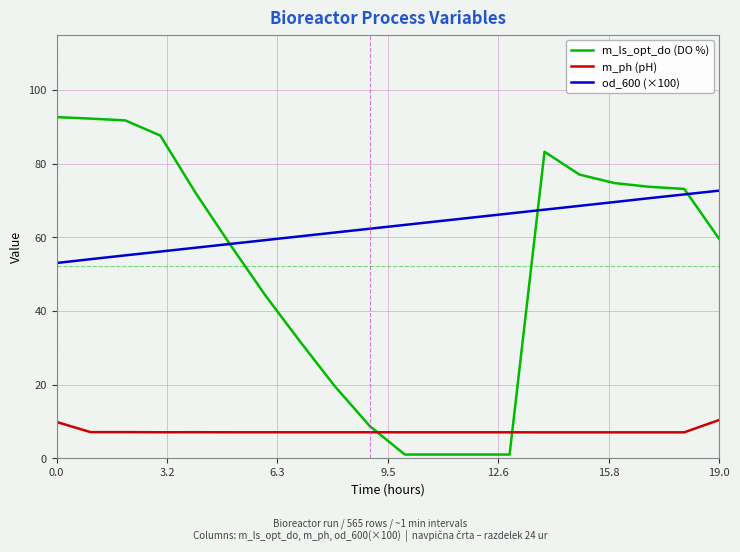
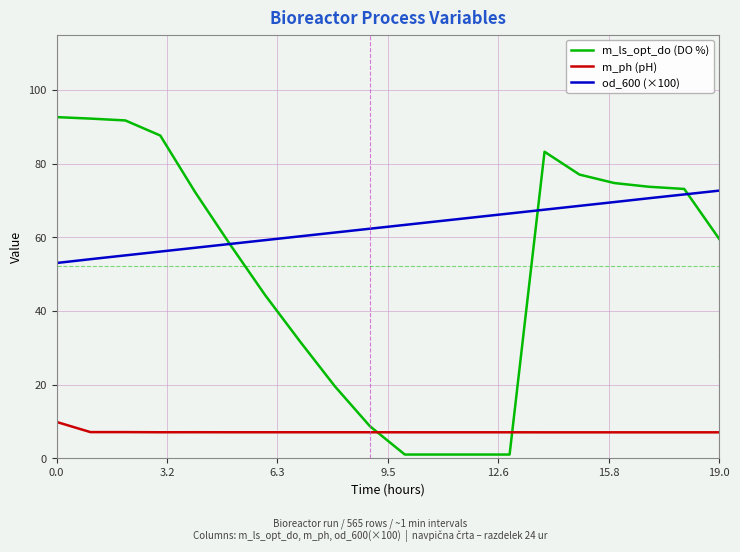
m_ph (pH), 19.0: 10 -> 7
